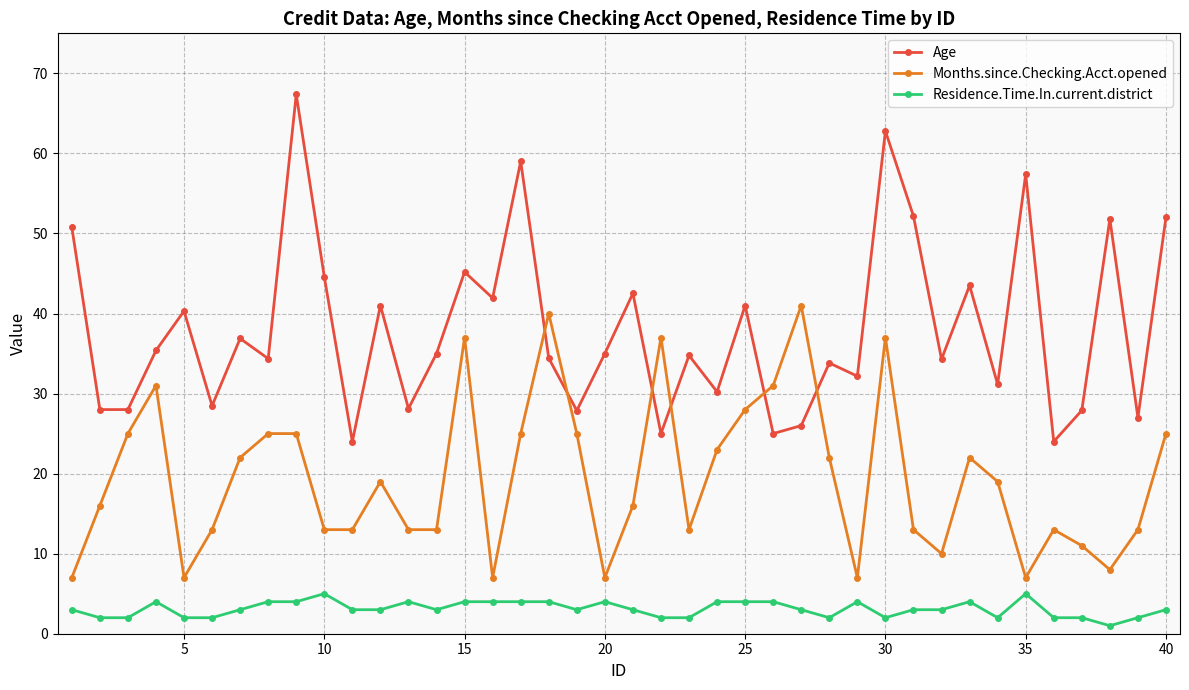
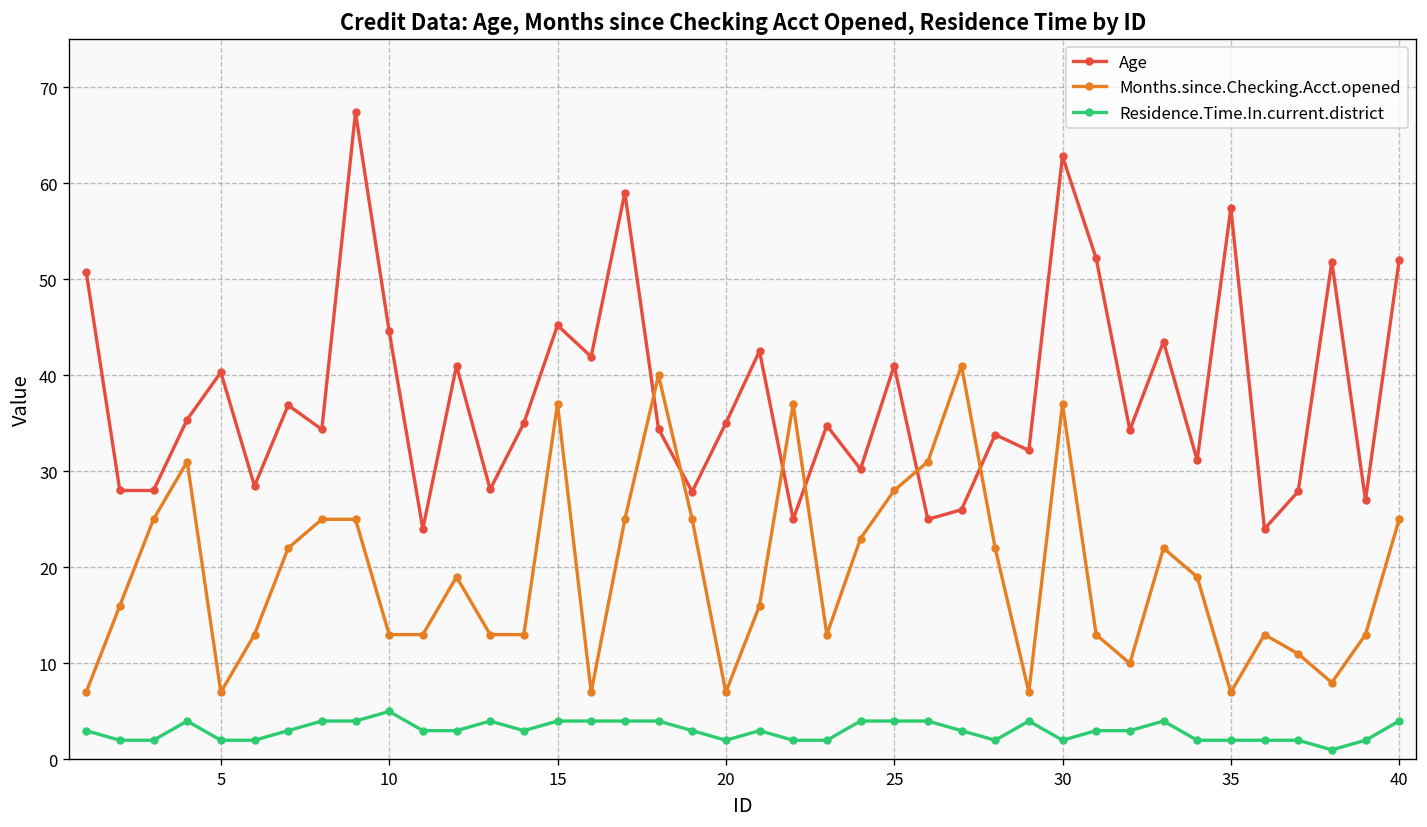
Residence.Time.In.current.district, 20: 4 -> 2
Residence.Time.In.current.district, 35: 5 -> 2
Residence.Time.In.current.district, 40: 3 -> 4
